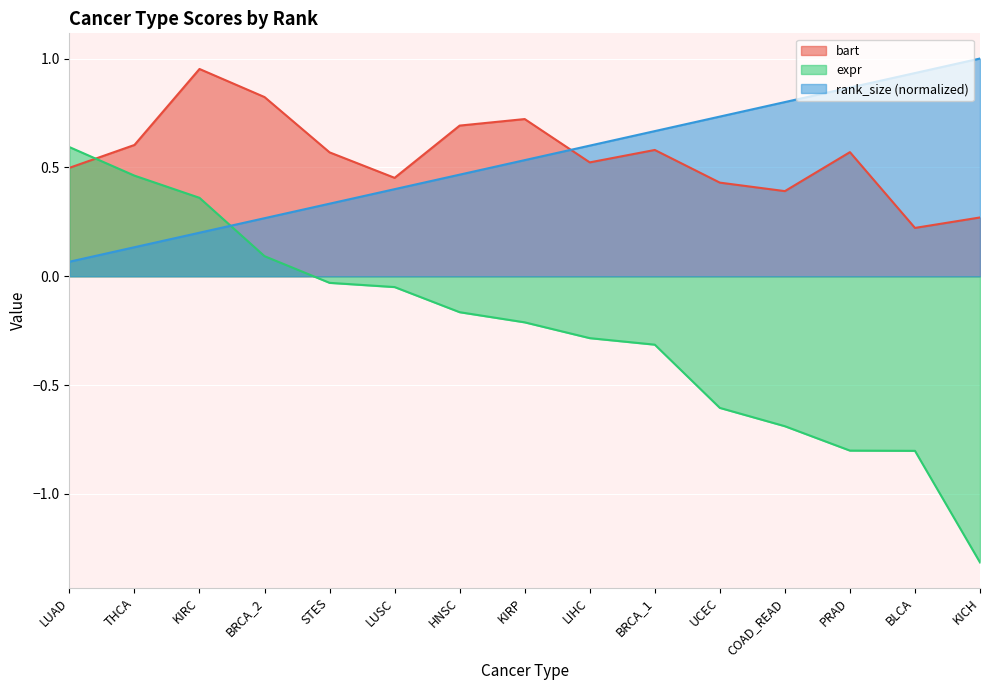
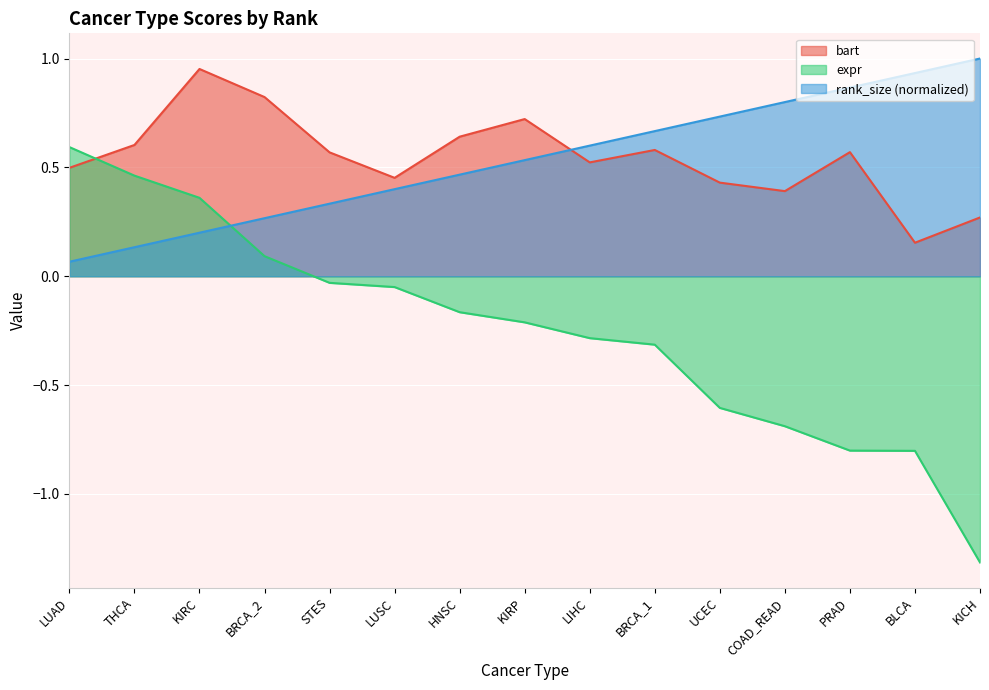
bart, HNSC: 0.69 -> 0.64
bart, BLCA: 0.22 -> 0.15
